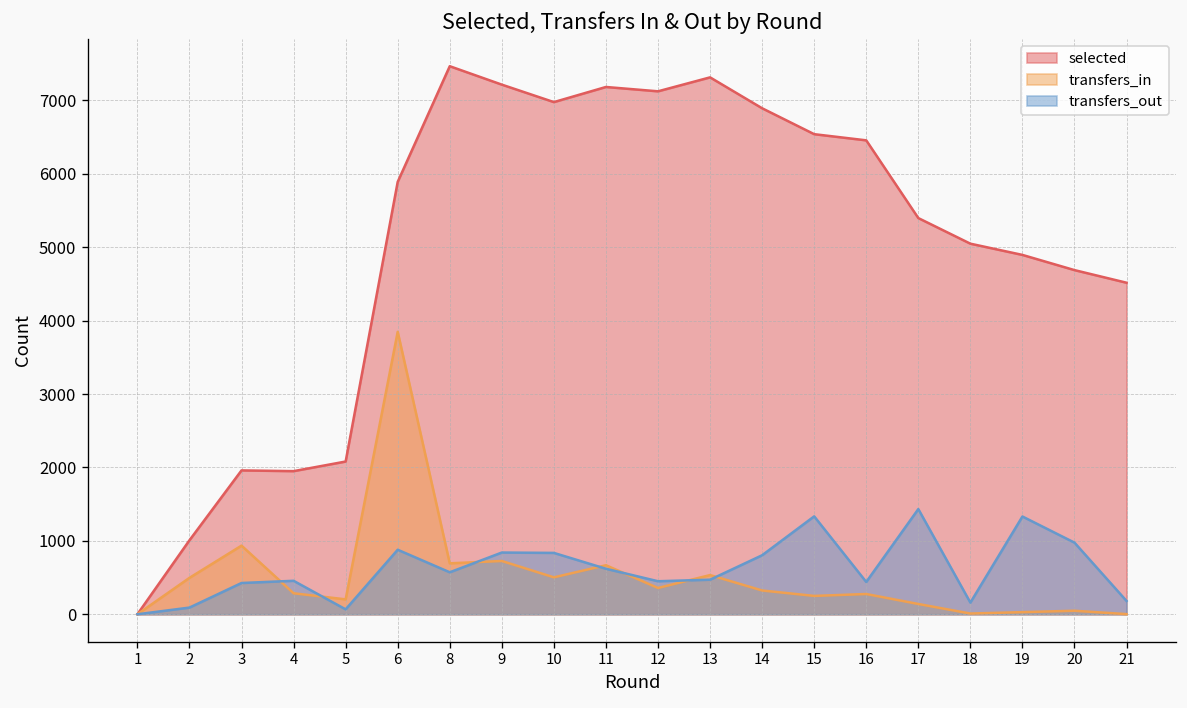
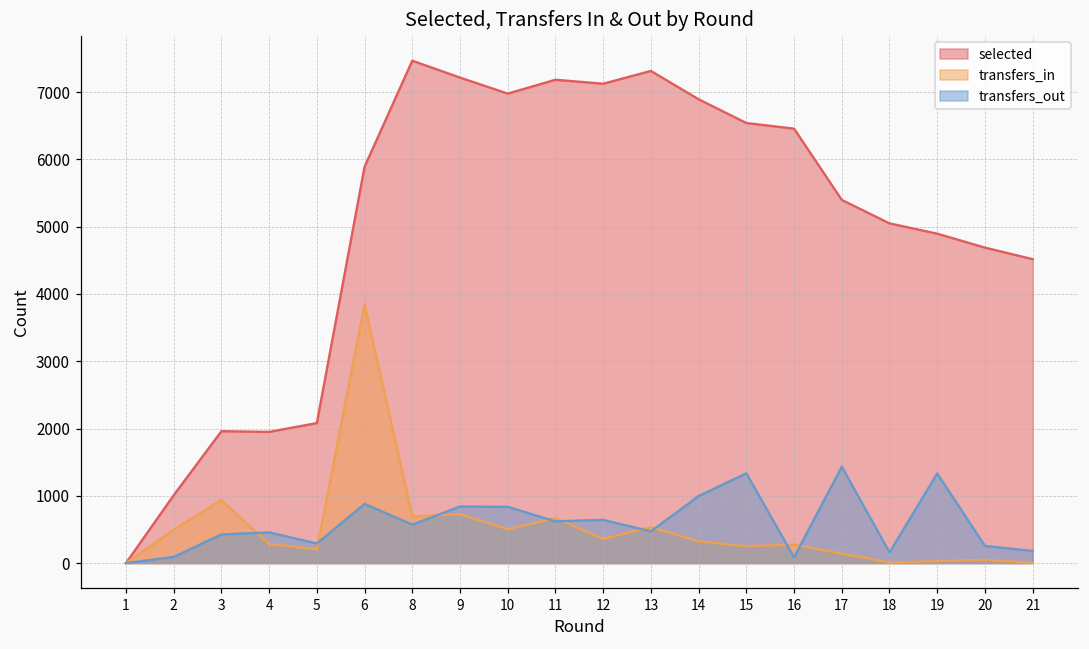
transfers_out, 5: 100 -> 300
transfers_out, 12: 500 -> 600
transfers_out, 14: 800 -> 1000
transfers_out, 16: 400 -> 100
transfers_out, 20: 1000 -> 300
